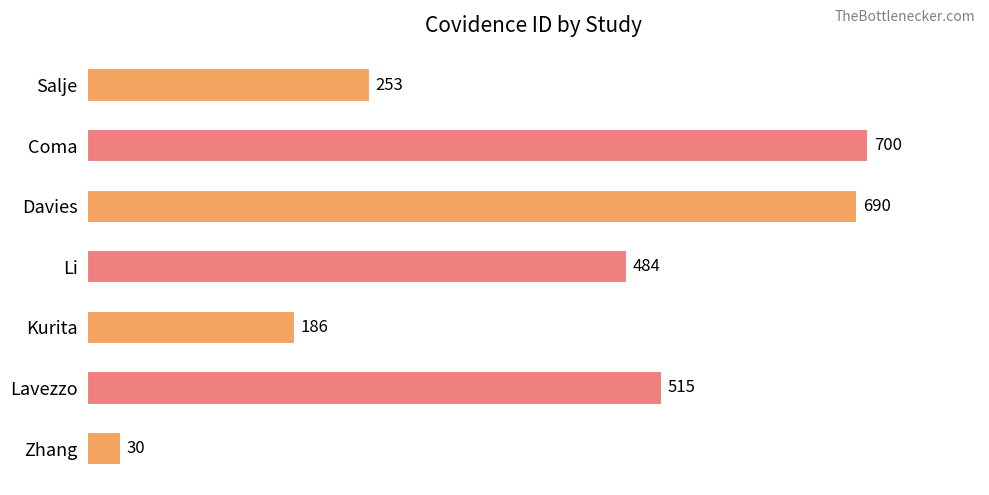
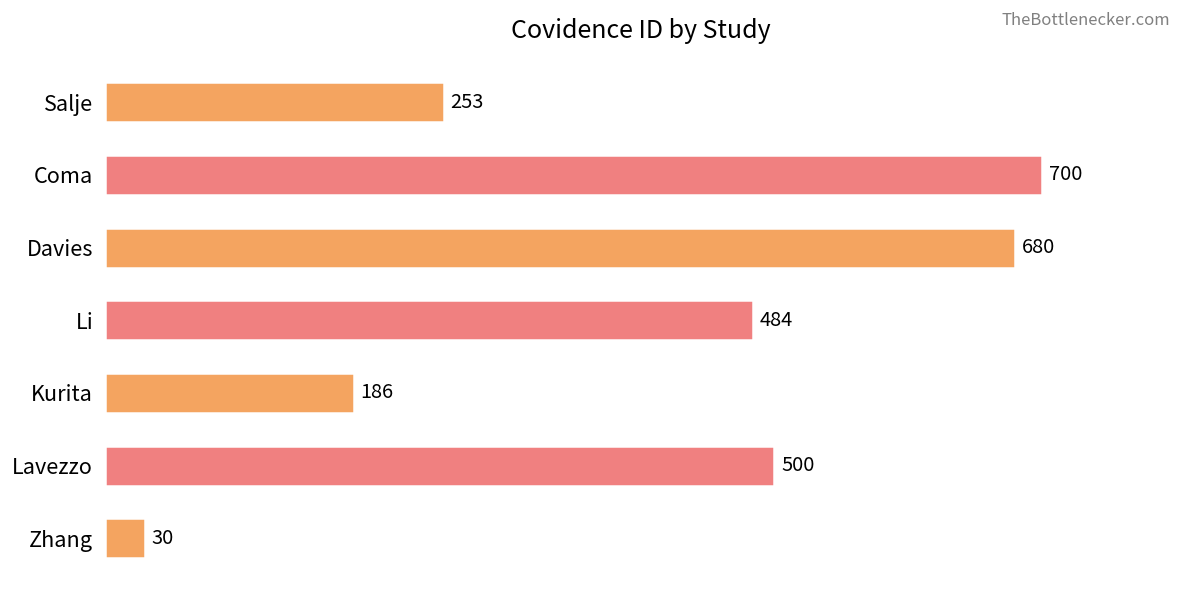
Davies: 690 -> 680
Lavezzo: 515 -> 500
